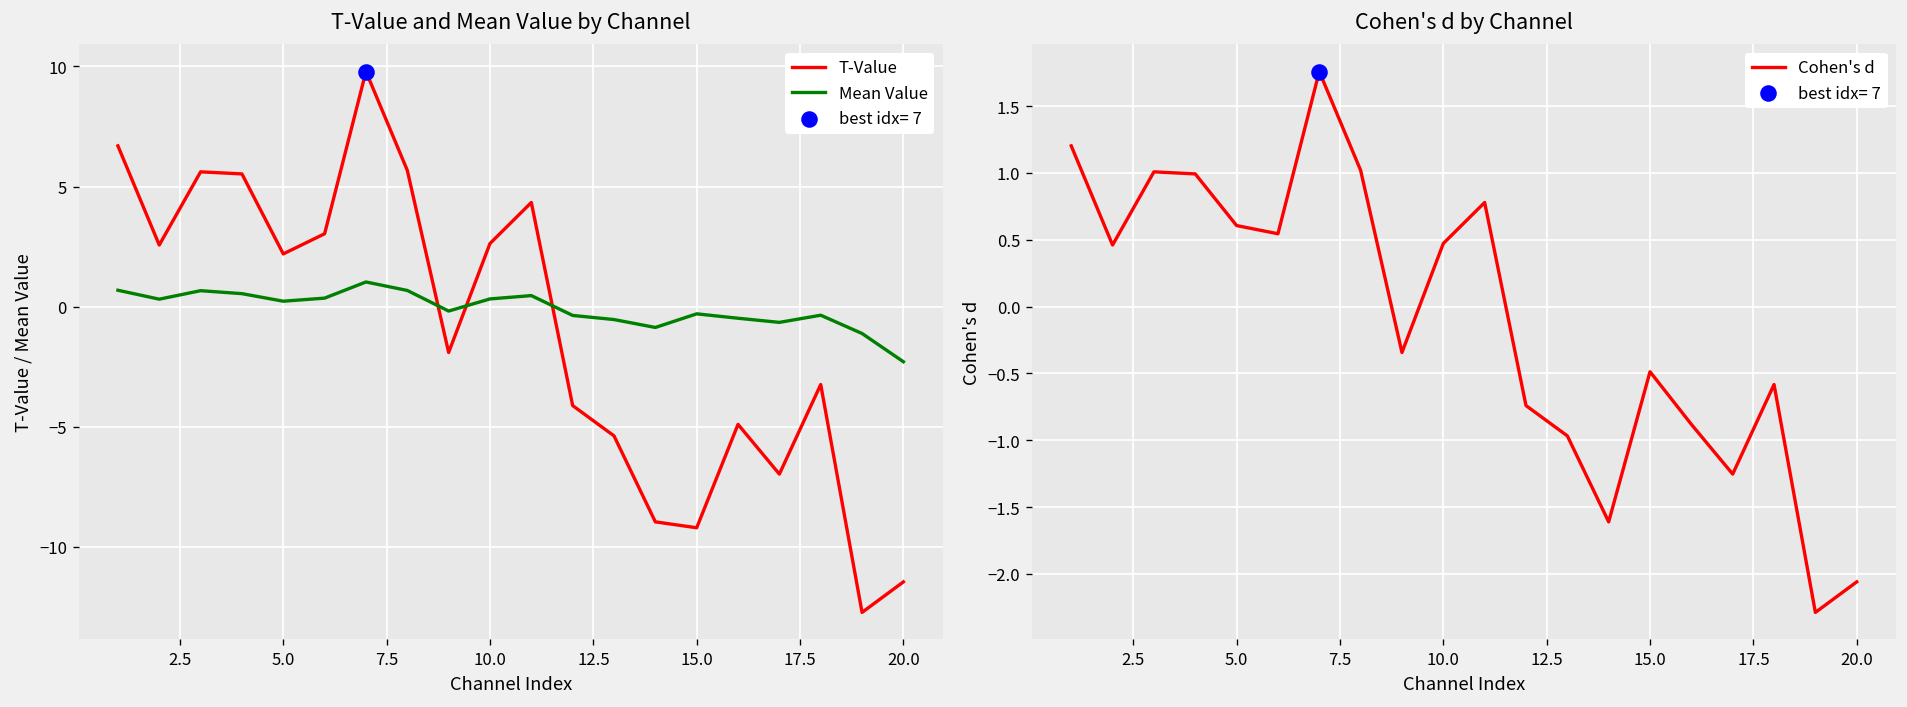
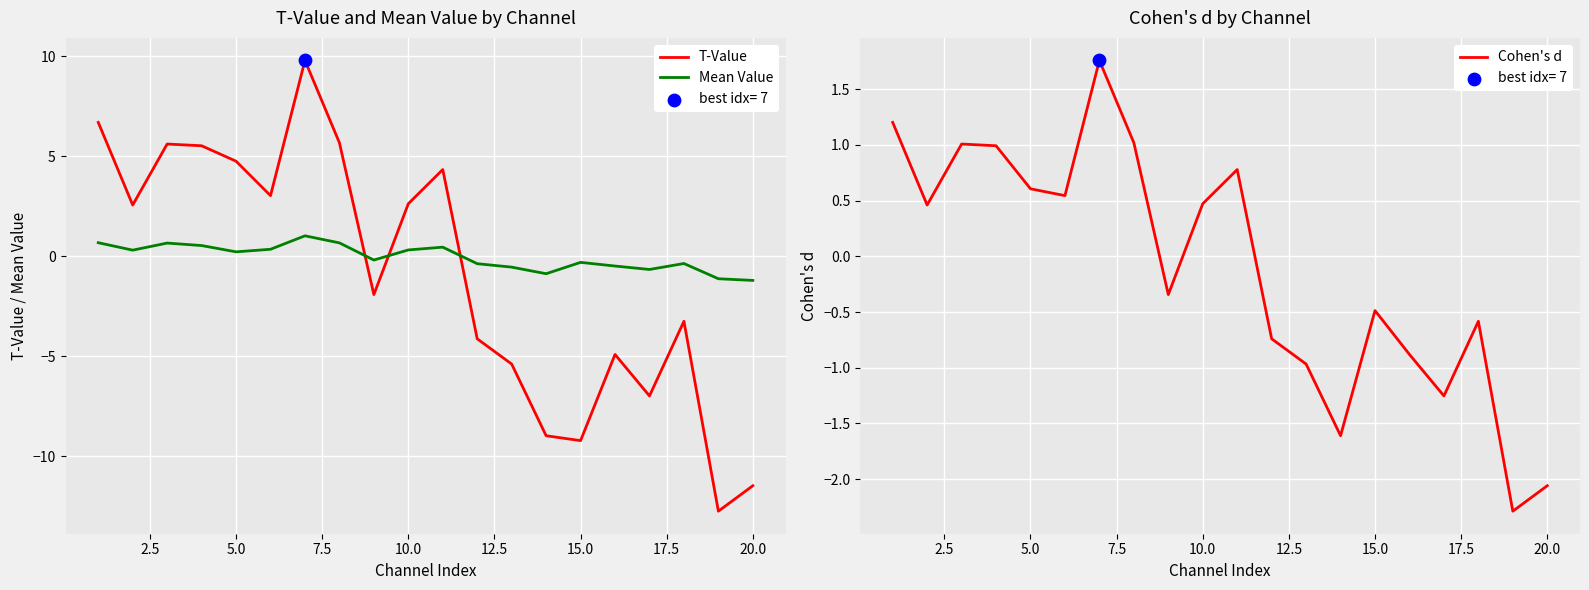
T-Value and Mean Value by Channel, T-Value, 5.0: 2.2 -> 4.8
T-Value and Mean Value by Channel, Mean Value, 20.0: -2.3 -> -1.2
